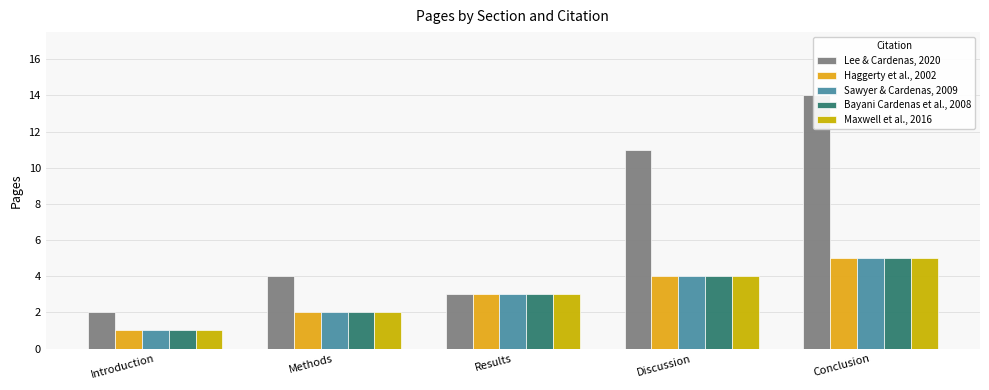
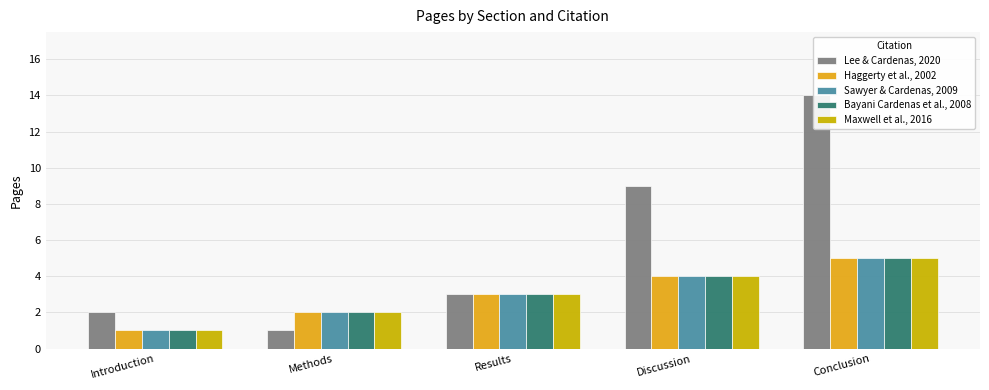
Lee & Cardenas, 2020, Methods: 4 -> 1
Lee & Cardenas, 2020, Discussion: 11 -> 9
